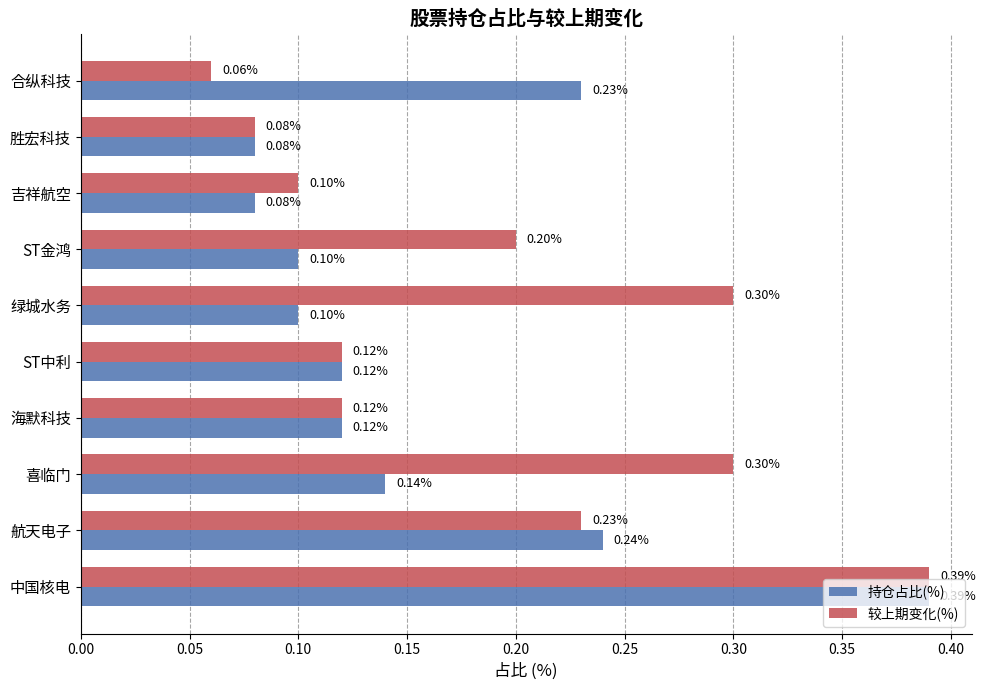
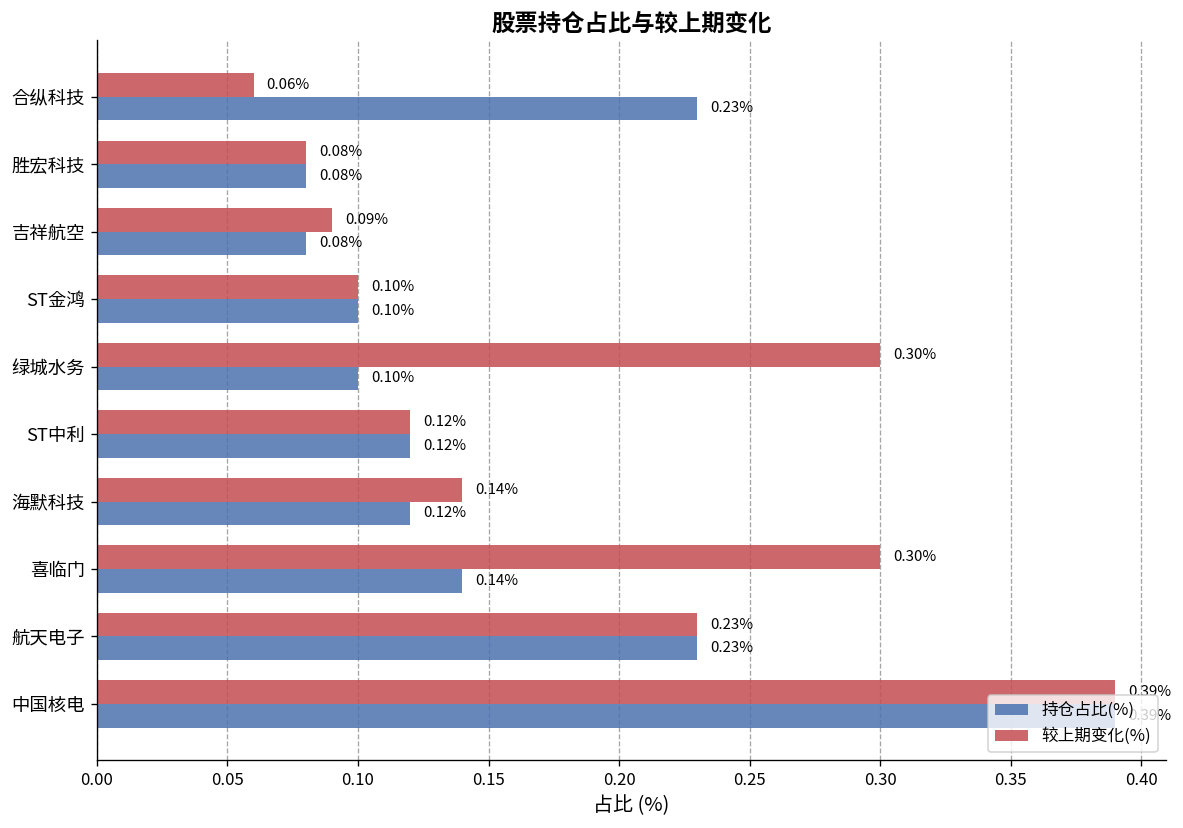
较上期变化(%), 吉祥航空: 0.10% -> 0.09%
较上期变化(%), ST金鸿: 0.20% -> 0.10%
较上期变化(%), 海默科技: 0.12% -> 0.14%
持仓占比(%), 航天电子: 0.24% -> 0.23%
